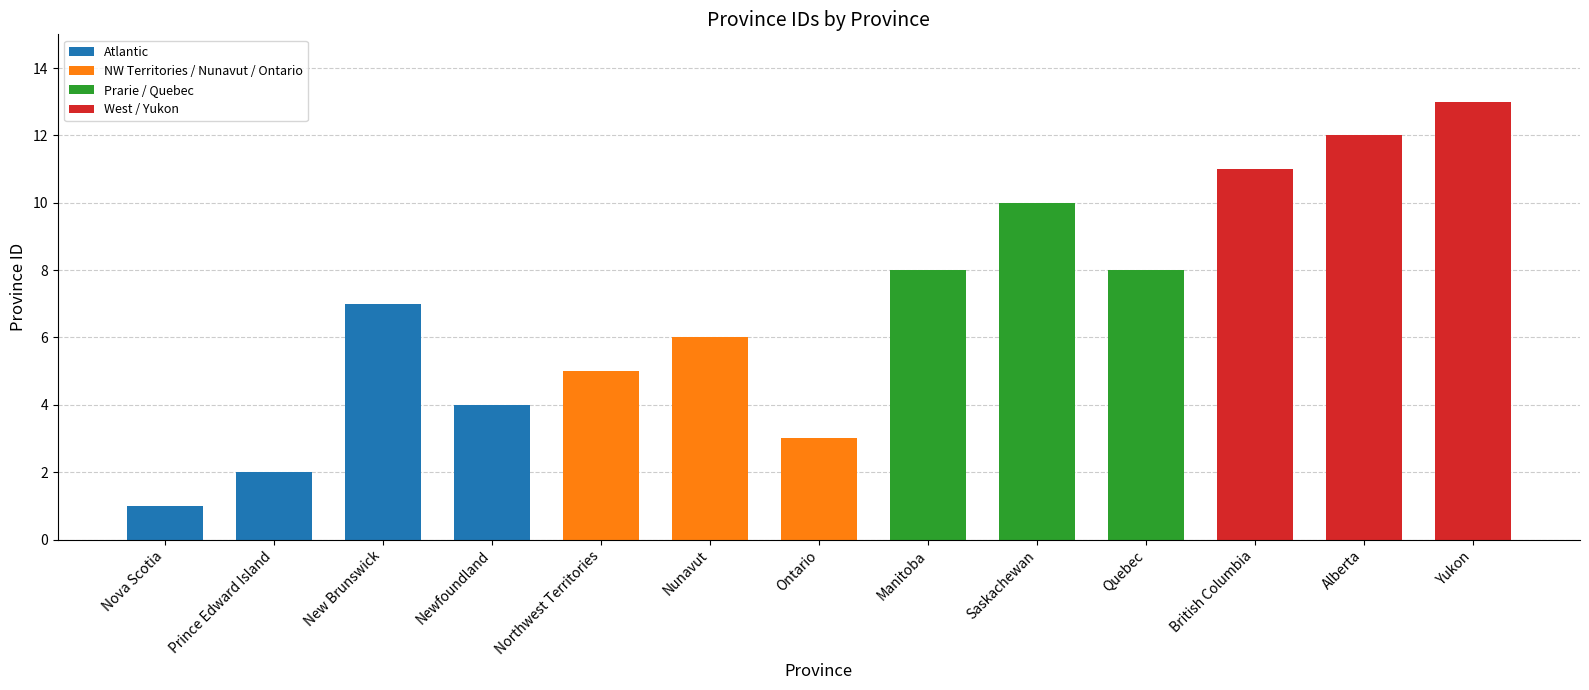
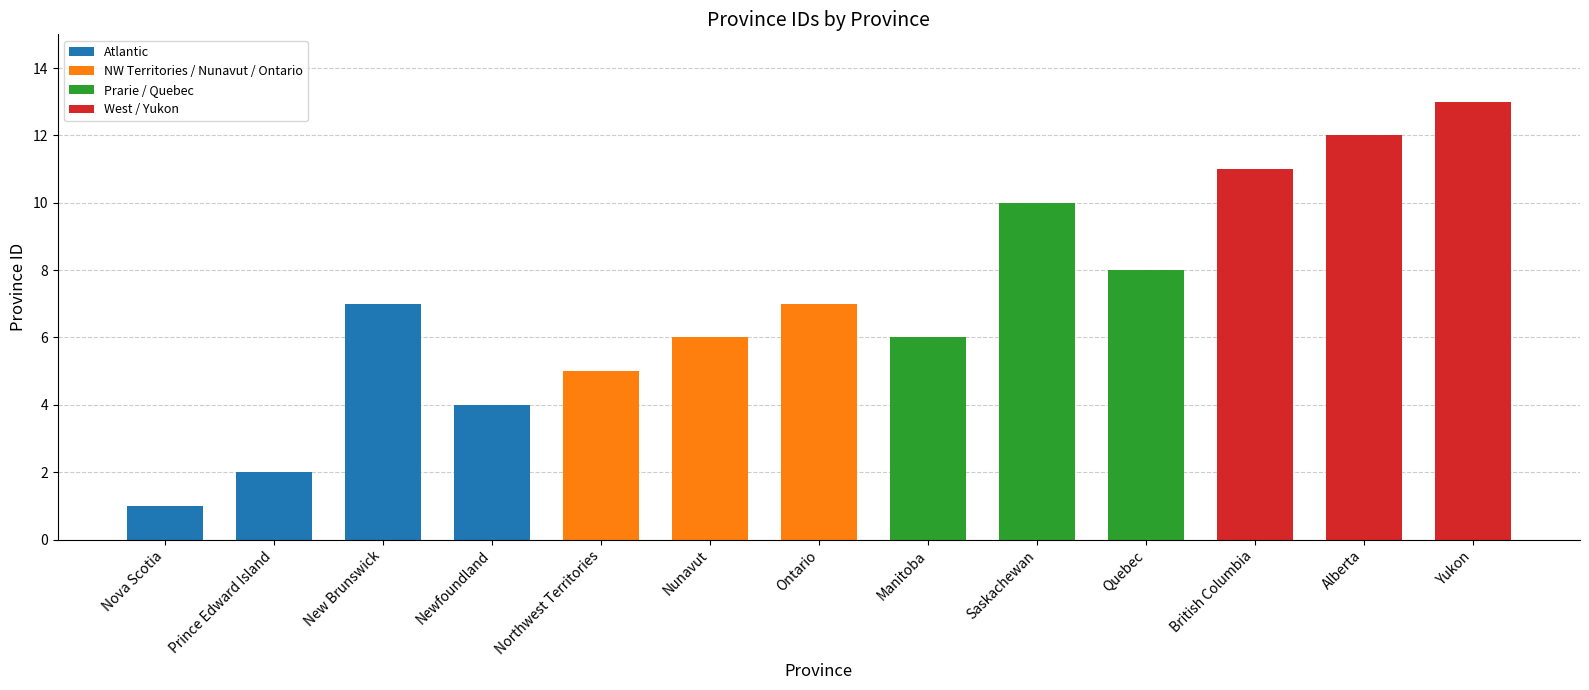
Ontario: 3 -> 7
Manitoba: 8 -> 6
